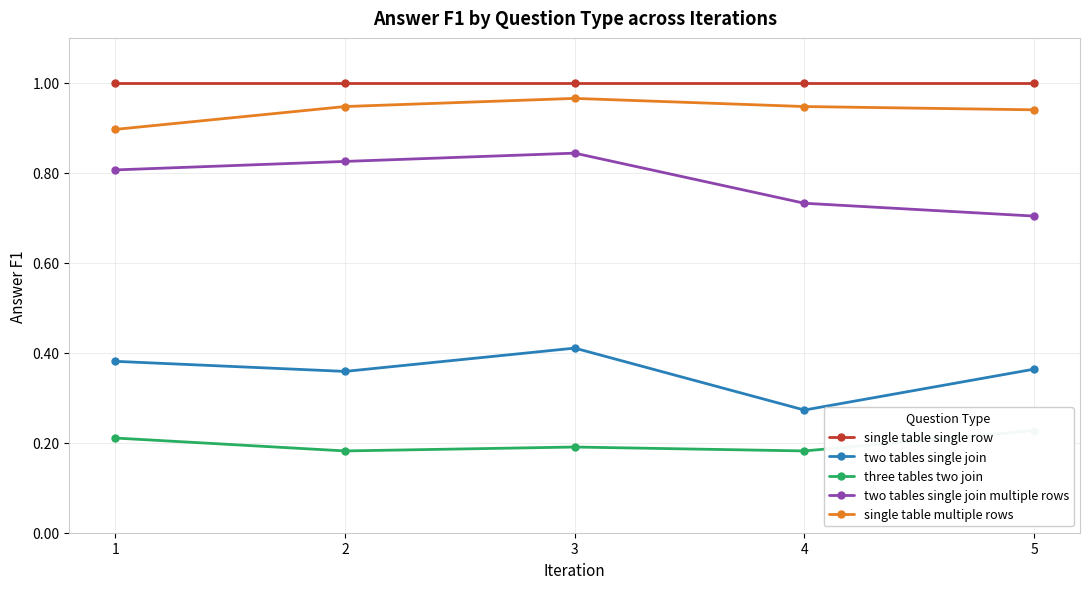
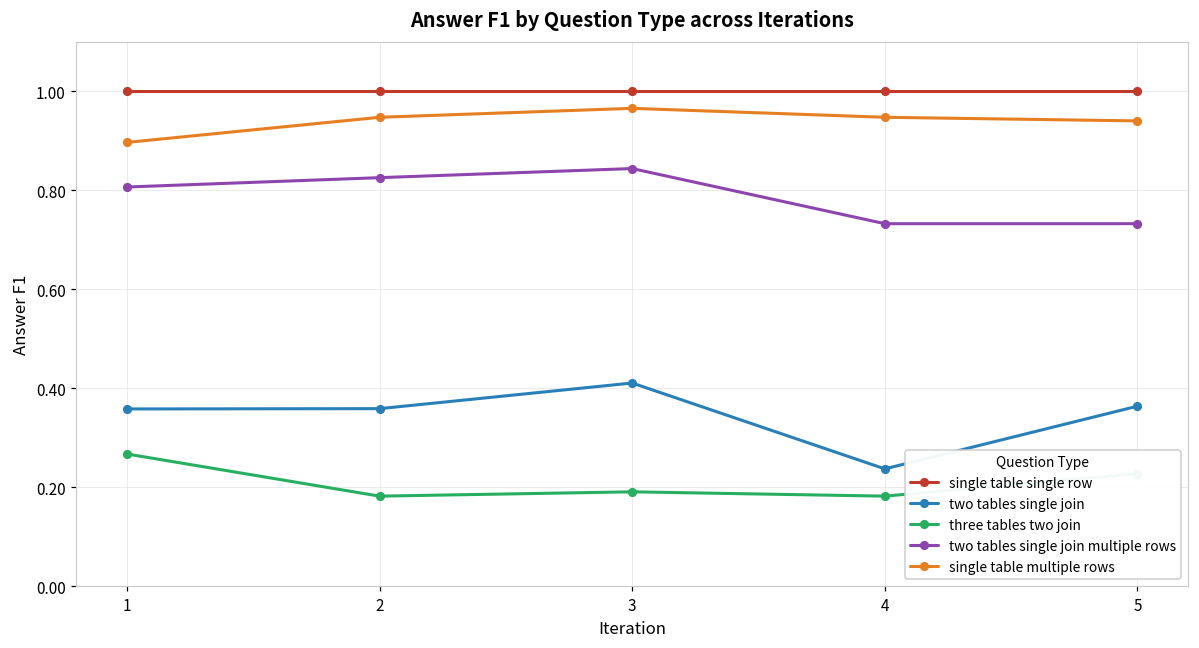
two tables single join, 1: 0.38 -> 0.36
three tables two join, 1: 0.21 -> 0.27
two tables single join, 4: 0.27 -> 0.24
two tables single join multiple rows, 5: 0.70 -> 0.73
